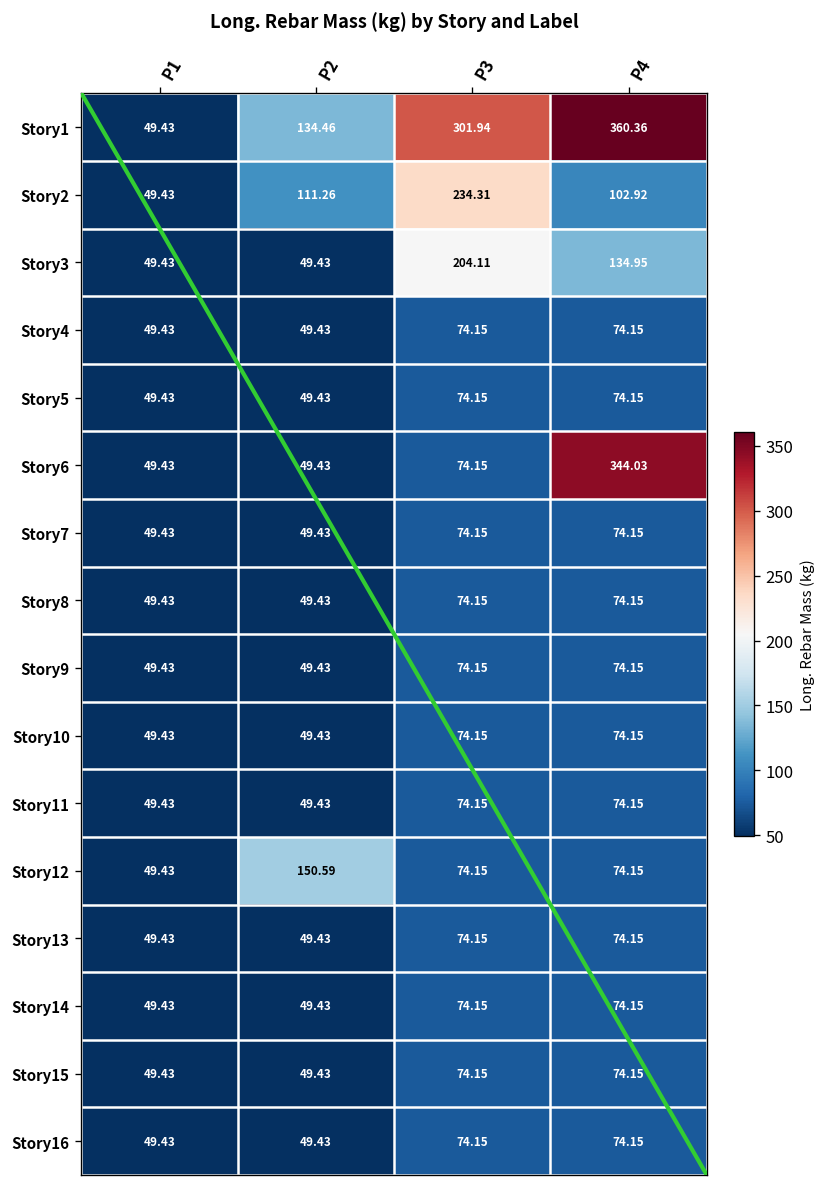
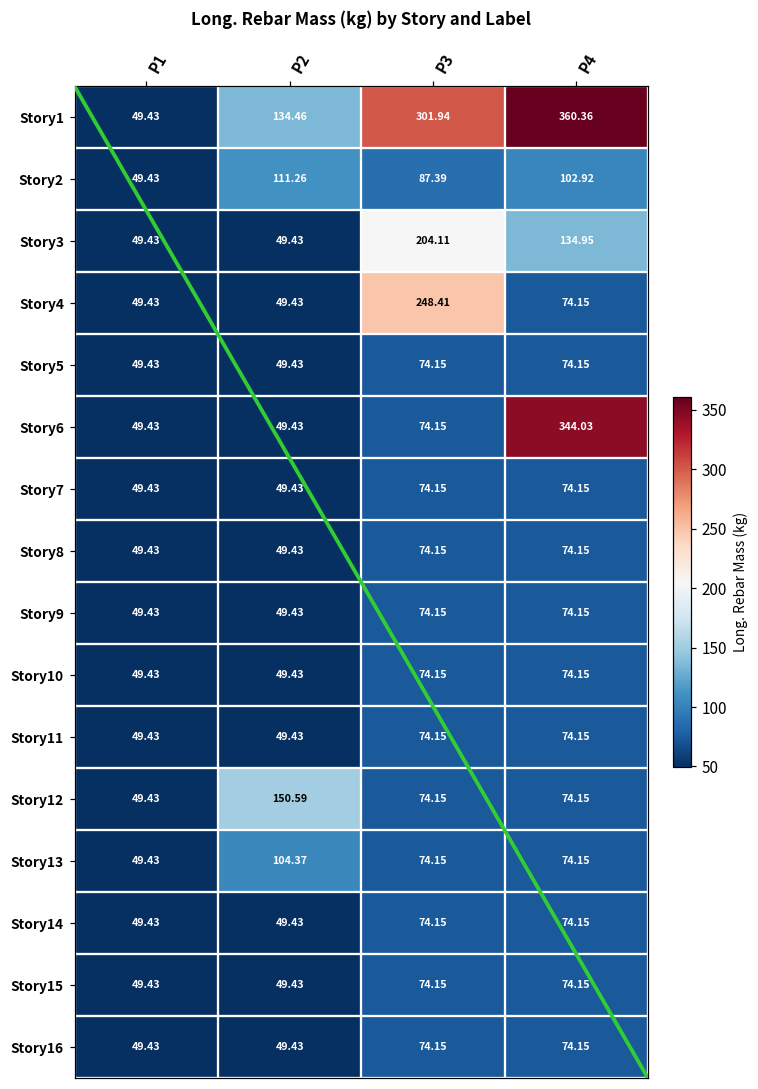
Story2, P3: 234.31 -> 87.39
Story4, P3: 74.15 -> 248.41
Story13, P2: 49.43 -> 104.37
